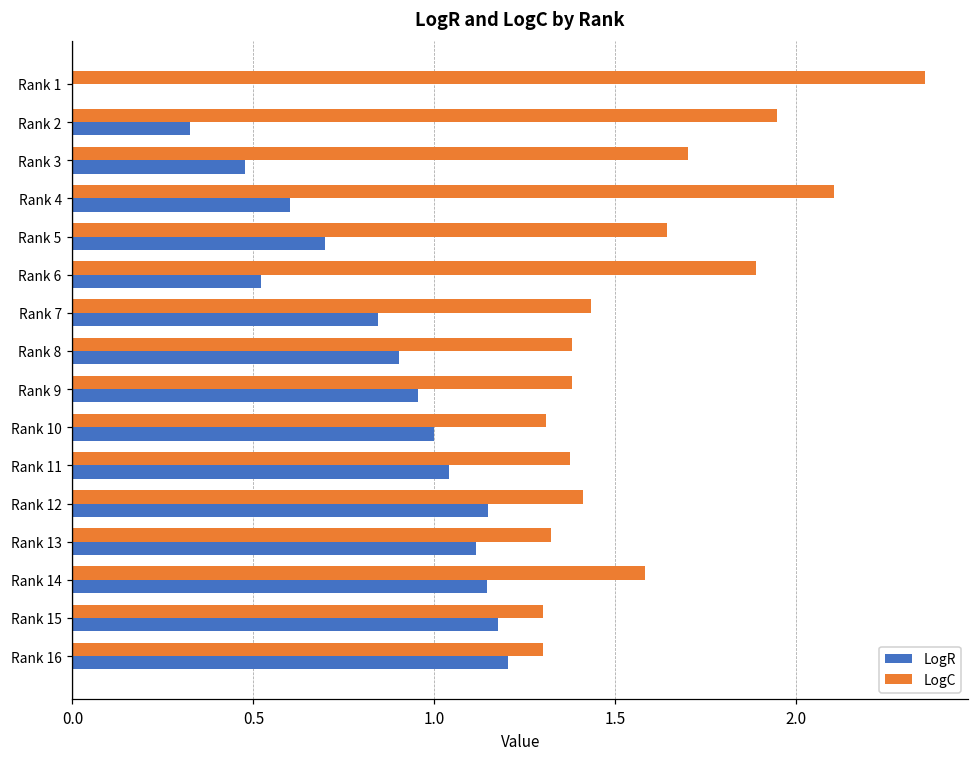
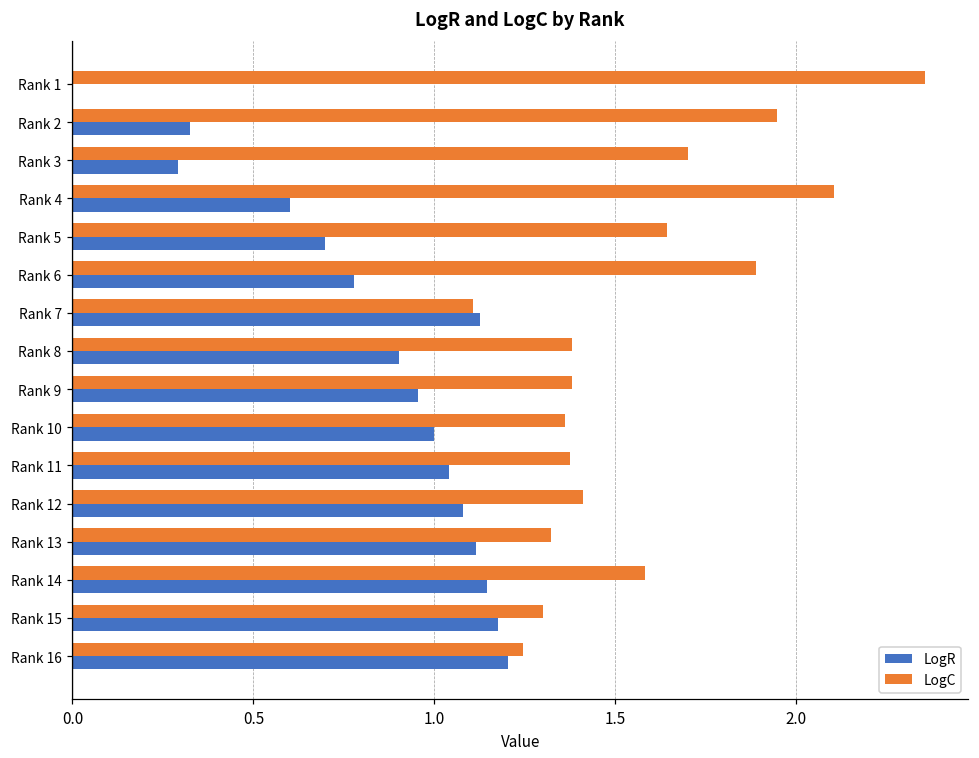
LogR, Rank 3: 0.48 -> 0.29
LogR, Rank 6: 0.52 -> 0.78
LogC, Rank 7: 1.43 -> 1.11
LogR, Rank 7: 0.85 -> 1.13
LogC, Rank 10: 1.31 -> 1.36
LogR, Rank 12: 1.15 -> 1.08
LogC, Rank 16: 1.30 -> 1.24
